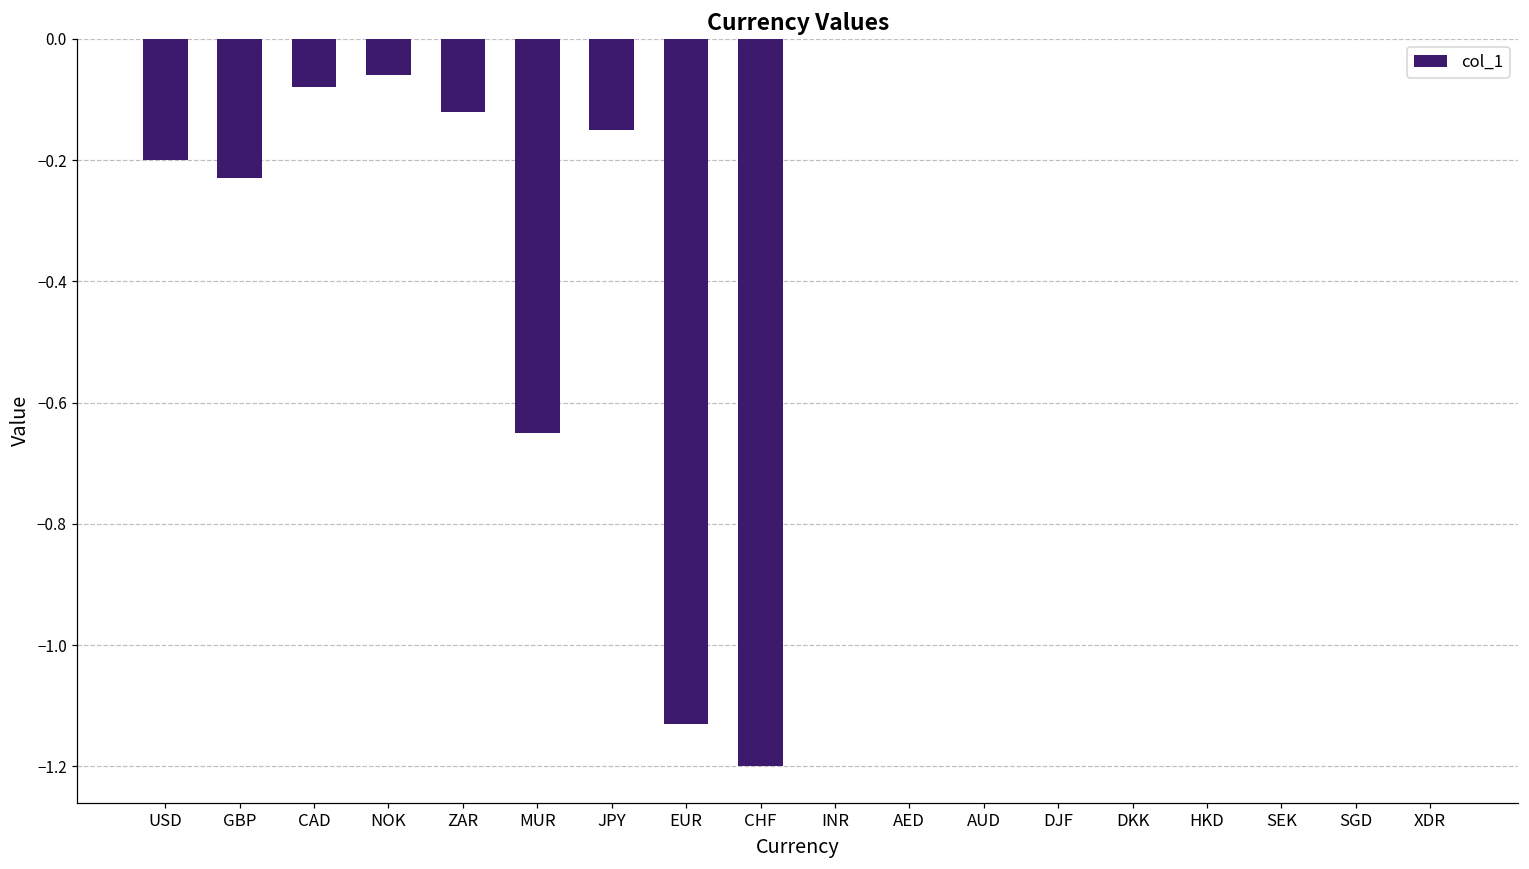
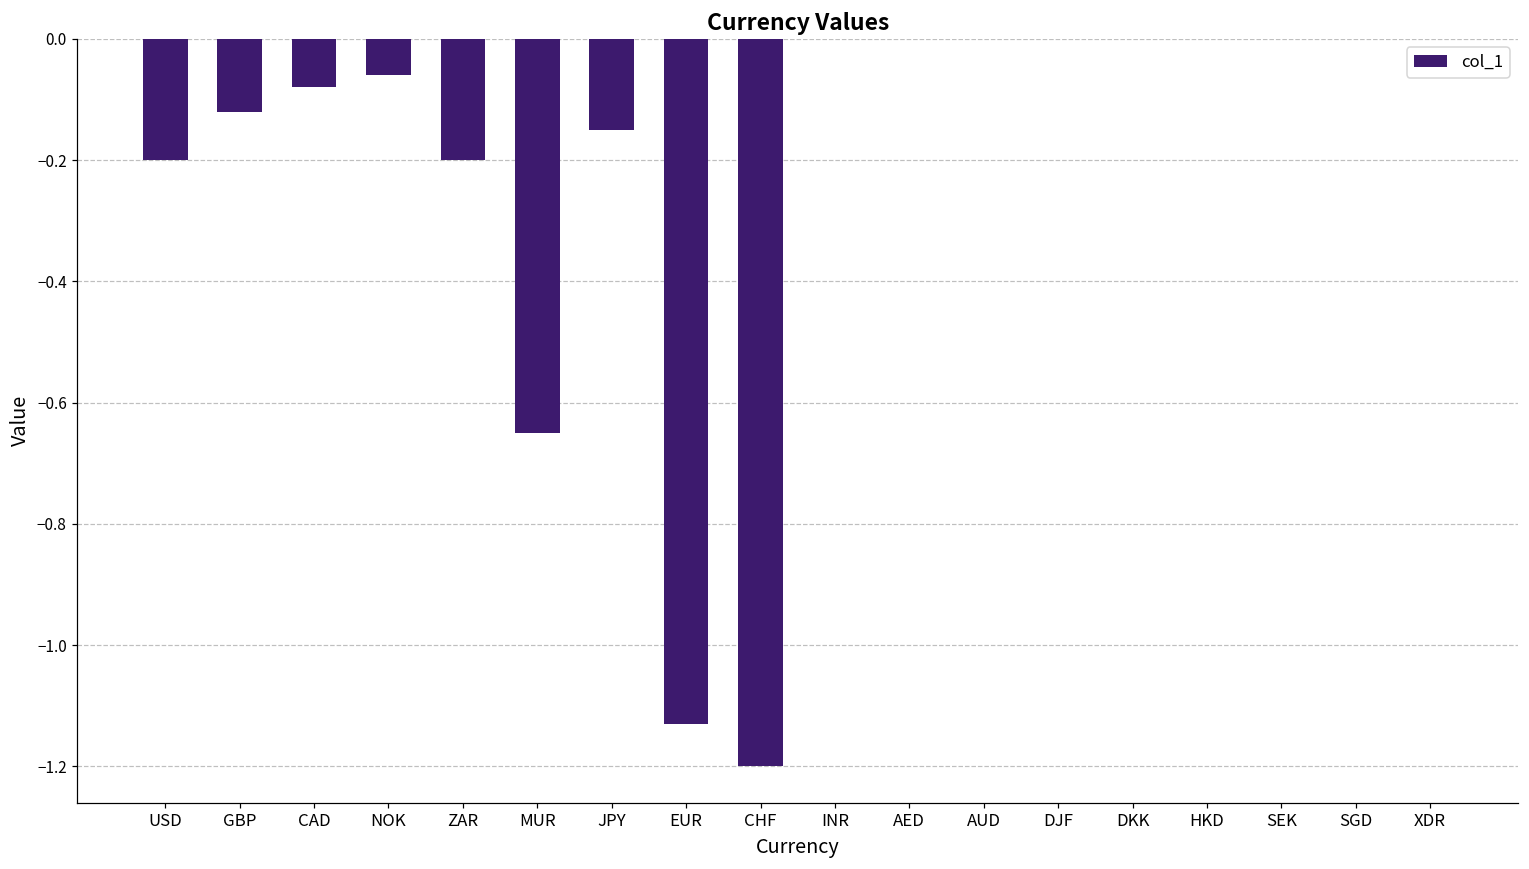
GBP: -0.23 -> -0.12
ZAR: -0.12 -> -0.20
